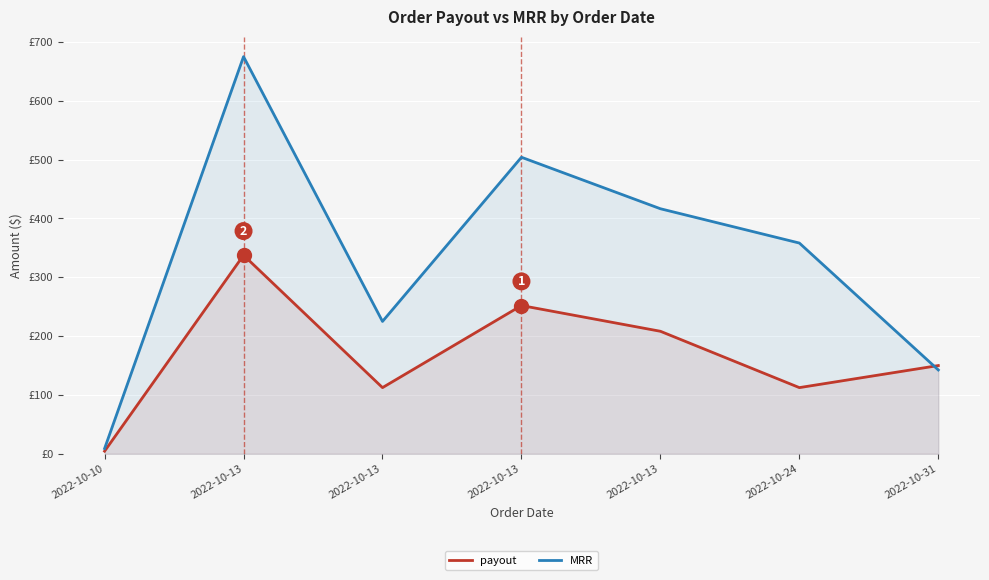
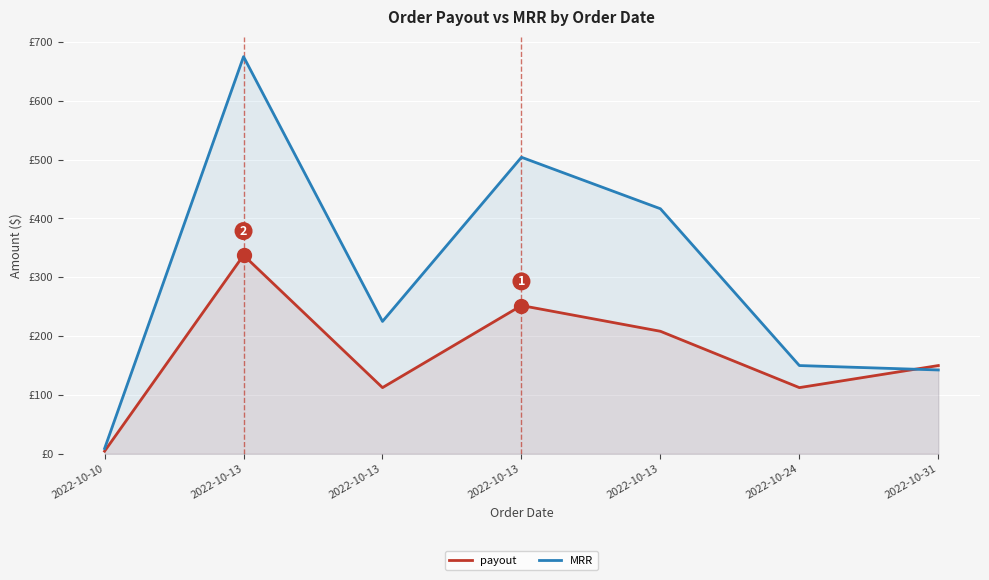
MRR, 2022-10-24: £360 -> £150
